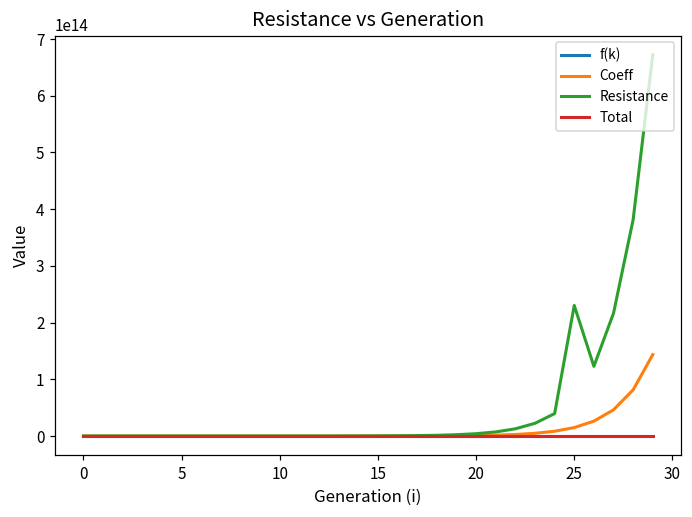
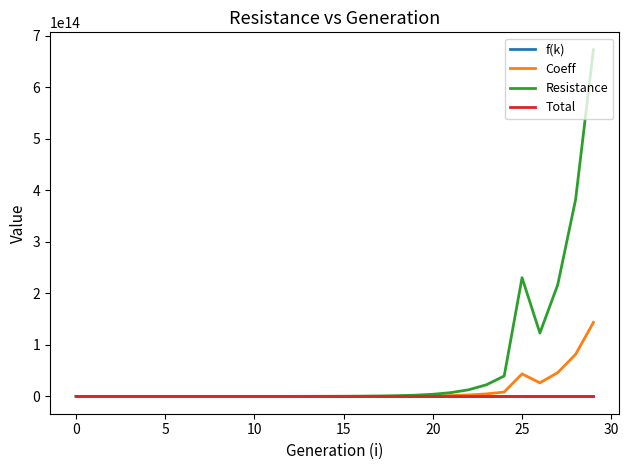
Coeff, 25: 10000000000000 -> 40000000000000
